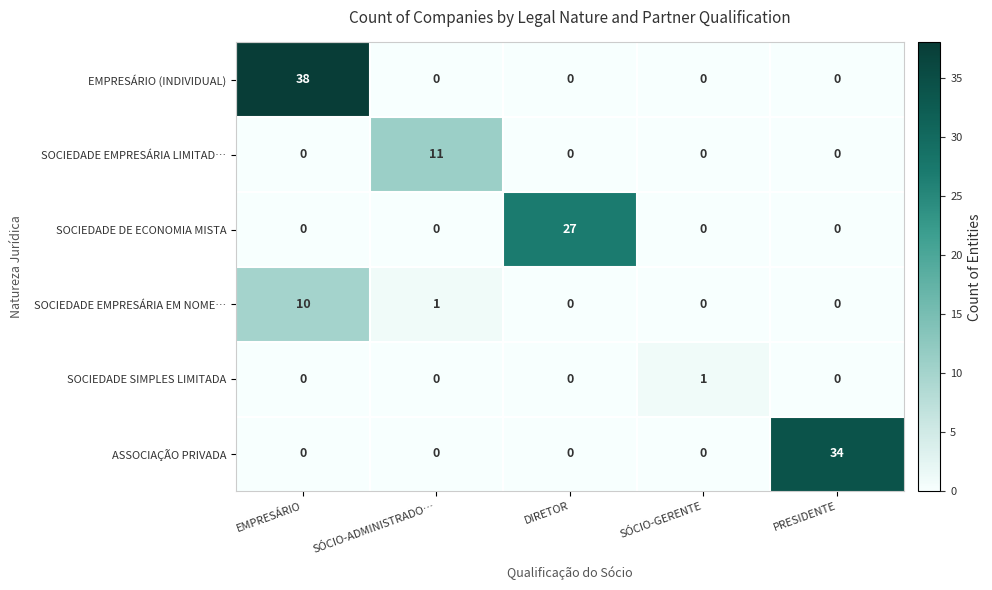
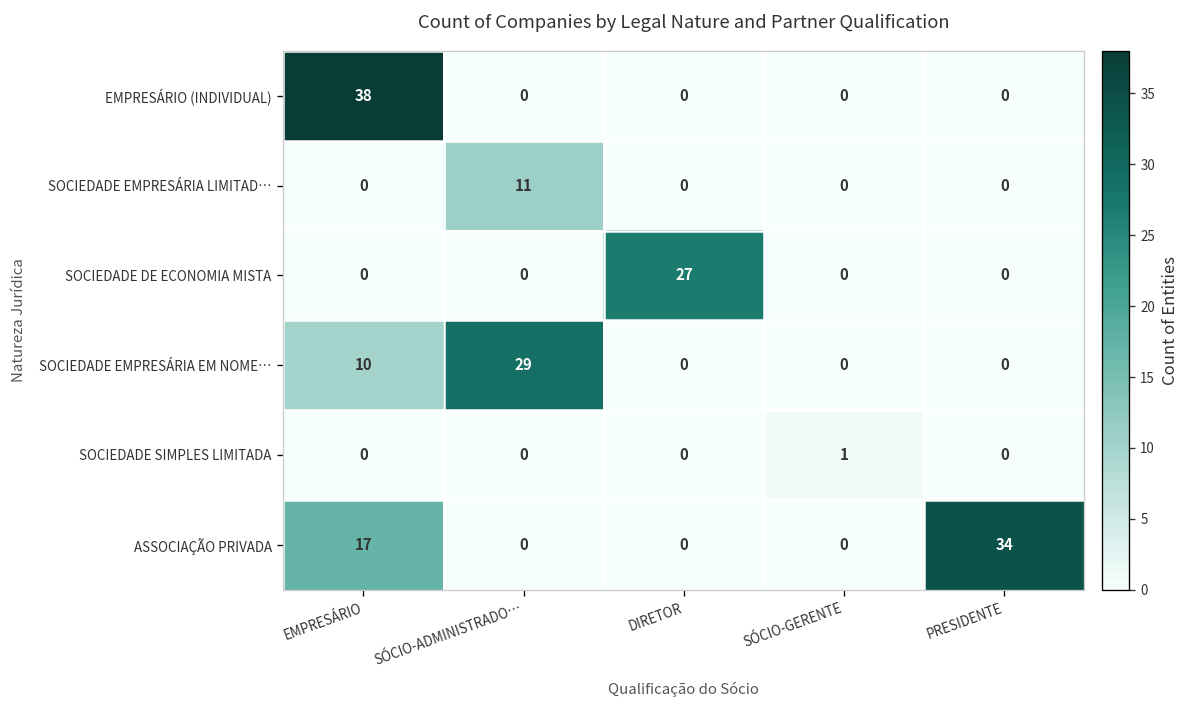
SOCIEDADE EMPRESÁRIA EM NOME…, SÓCIO-ADMINISTRADO…: 1 -> 29
ASSOCIAÇÃO PRIVADA, EMPRESÁRIO: 0 -> 17
